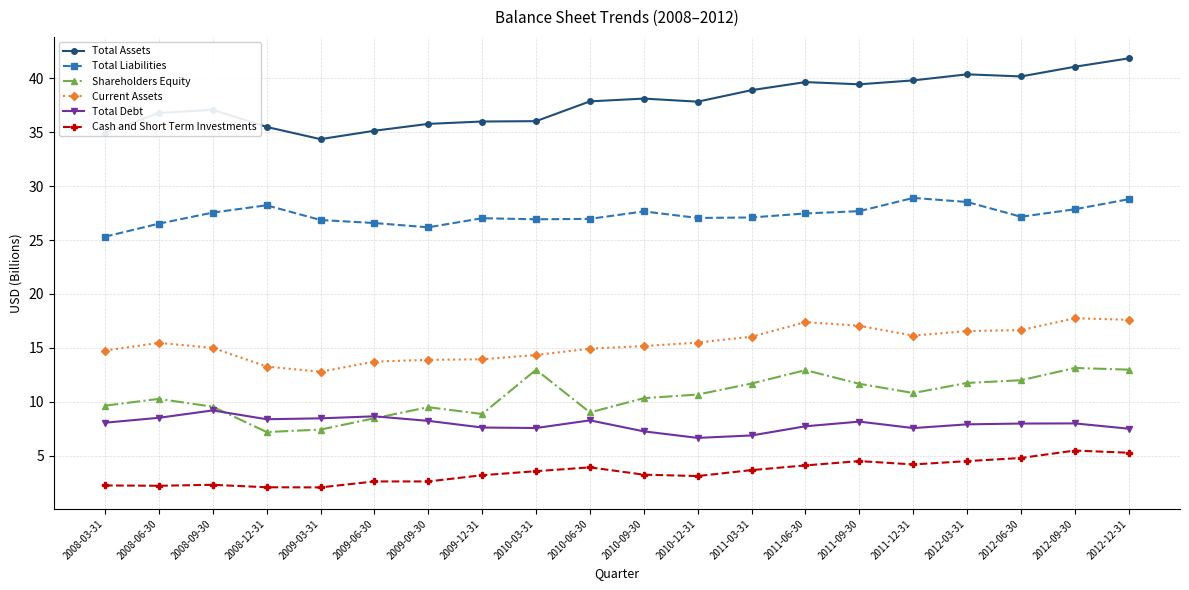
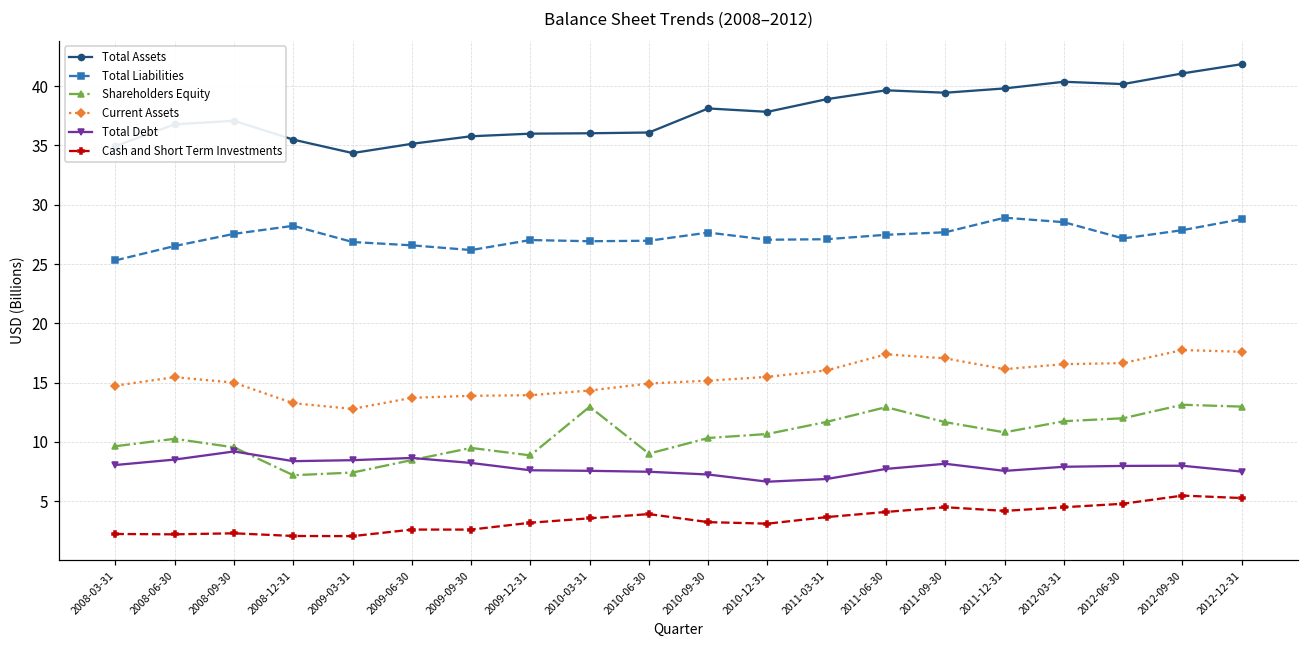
Total Assets, 2010-06-30: 37.9 -> 36.1
Total Debt, 2010-06-30: 8.3 -> 7.5
